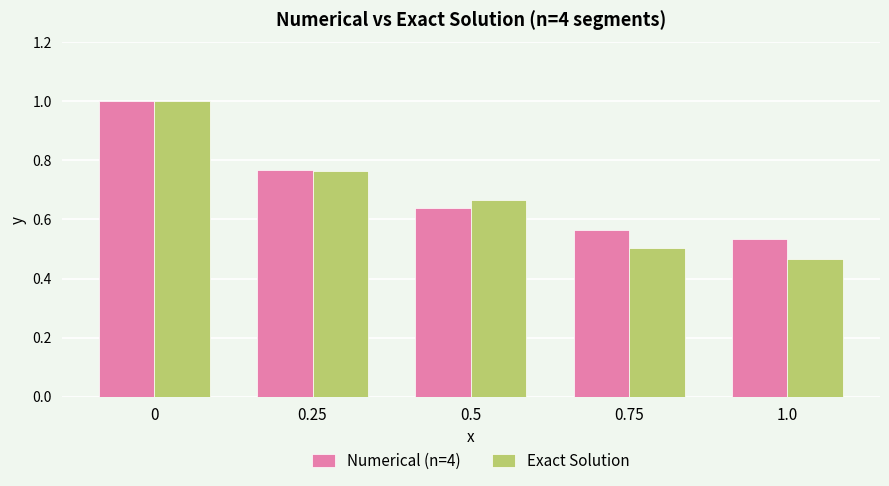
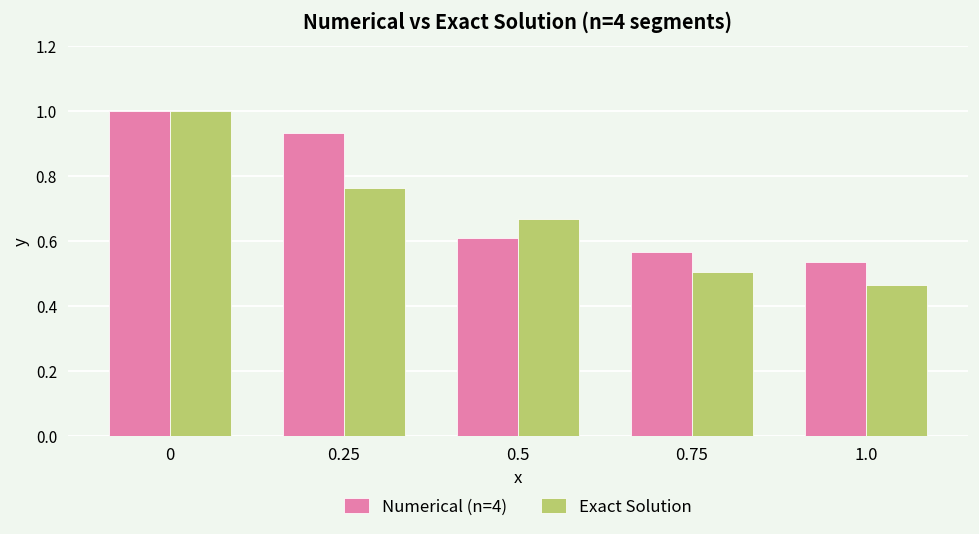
Numerical (n=4), 0.25: 0.77 -> 0.93
Numerical (n=4), 0.5: 0.64 -> 0.61
